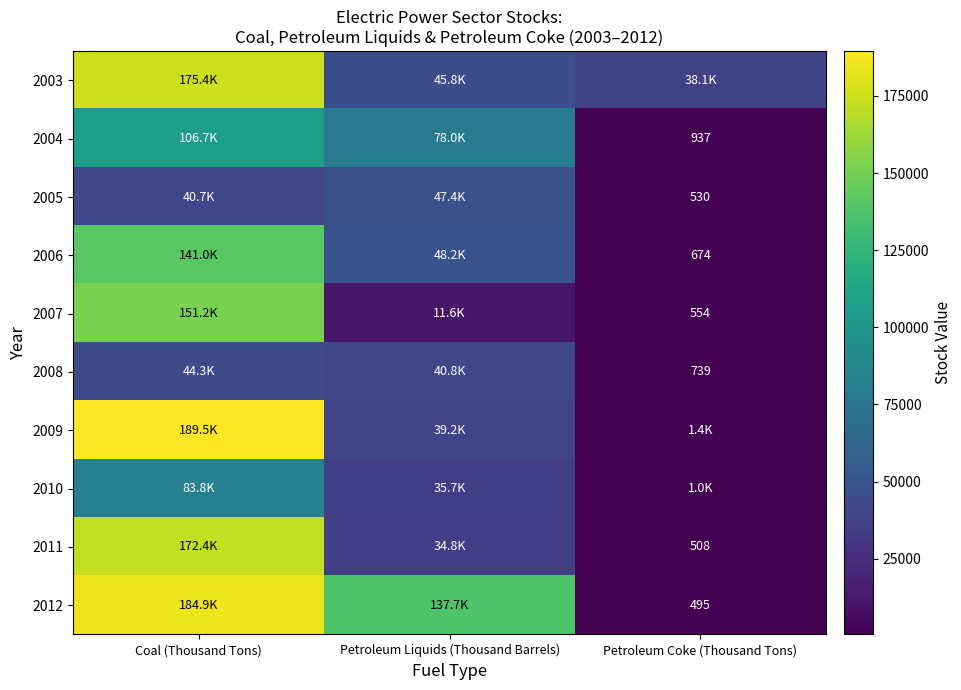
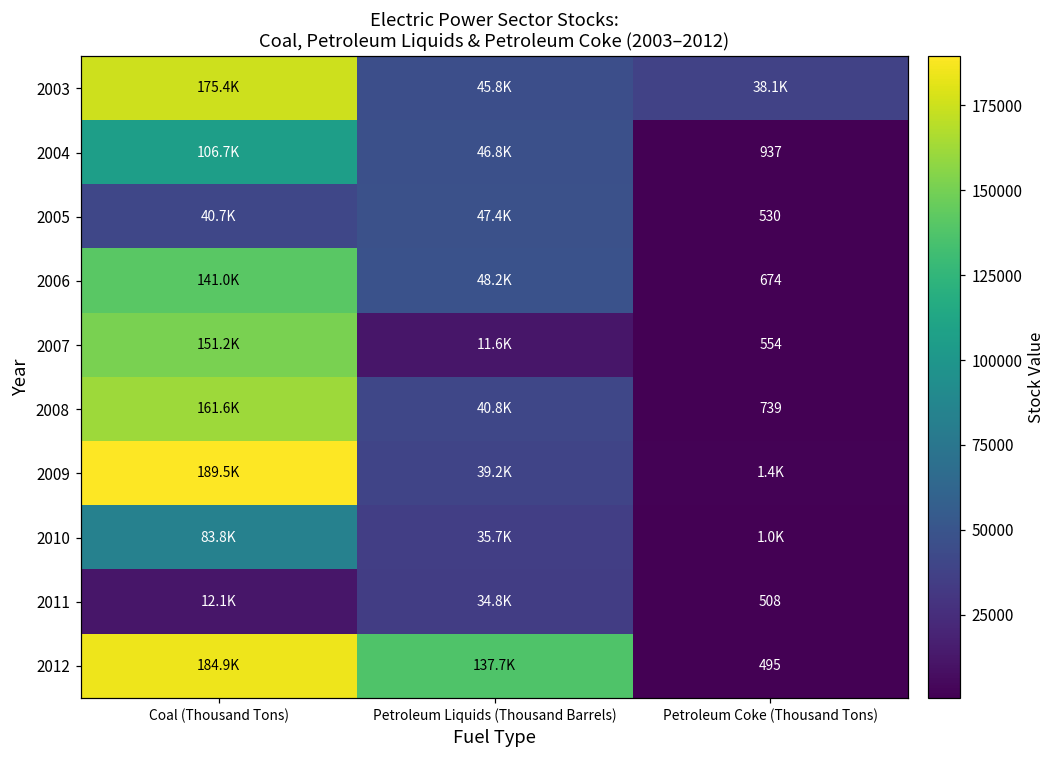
2004, Petroleum Liquids (Thousand Barrels): 78.0K -> 46.8K
2008, Coal (Thousand Tons): 44.3K -> 161.6K
2011, Coal (Thousand Tons): 172.4K -> 12.1K
